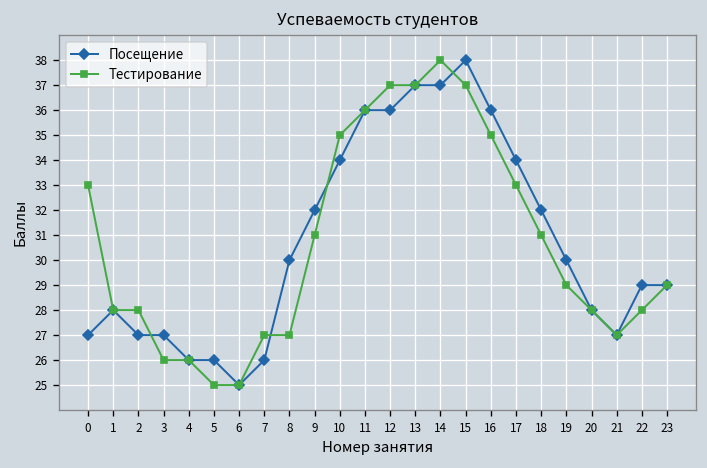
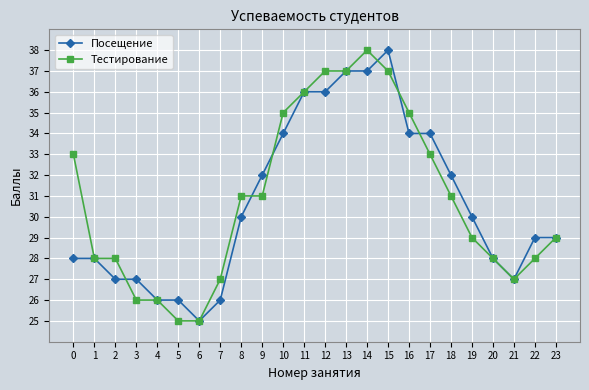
Посещение, 0: 27 -> 28
Тестирование, 8: 27 -> 31
Посещение, 16: 36 -> 34
